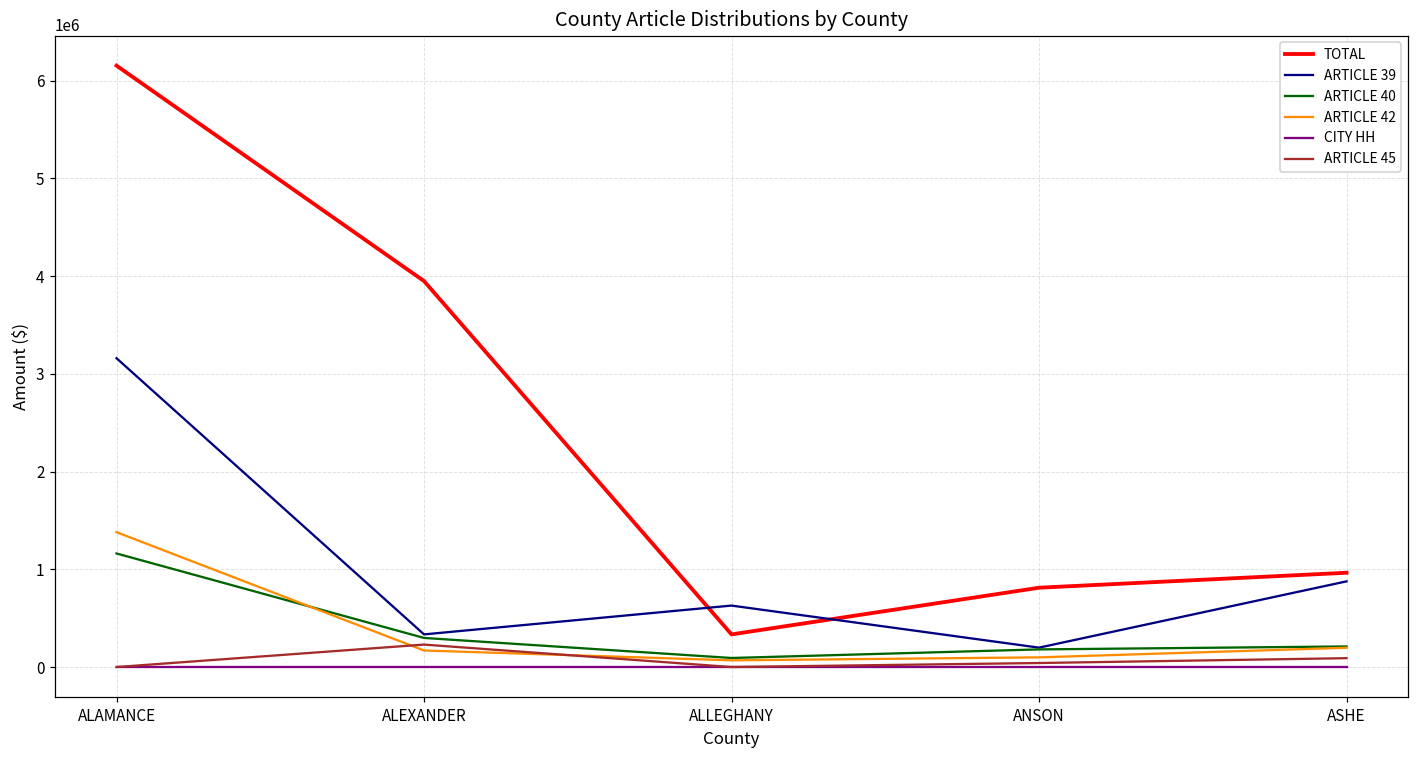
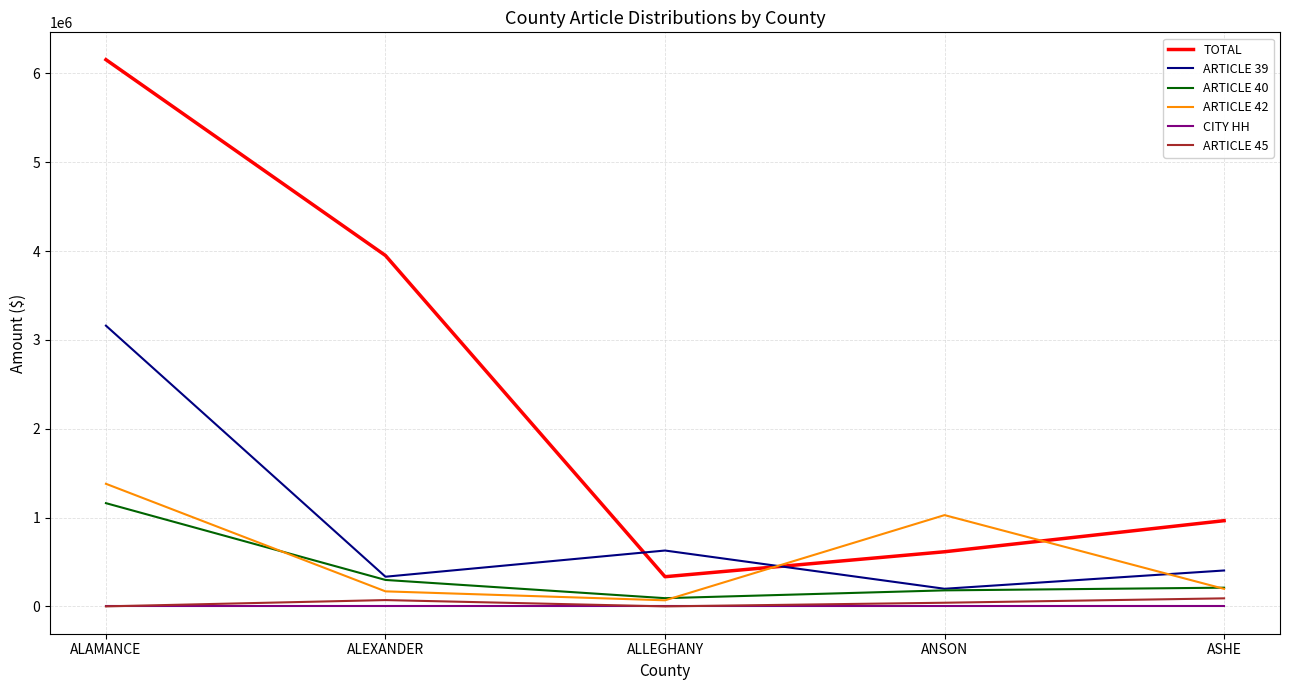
ARTICLE 45, ALEXANDER: 200000 -> 100000
TOTAL, ANSON: 800000 -> 600000
ARTICLE 42, ANSON: 100000 -> 1000000
ARTICLE 39, ASHE: 900000 -> 400000
